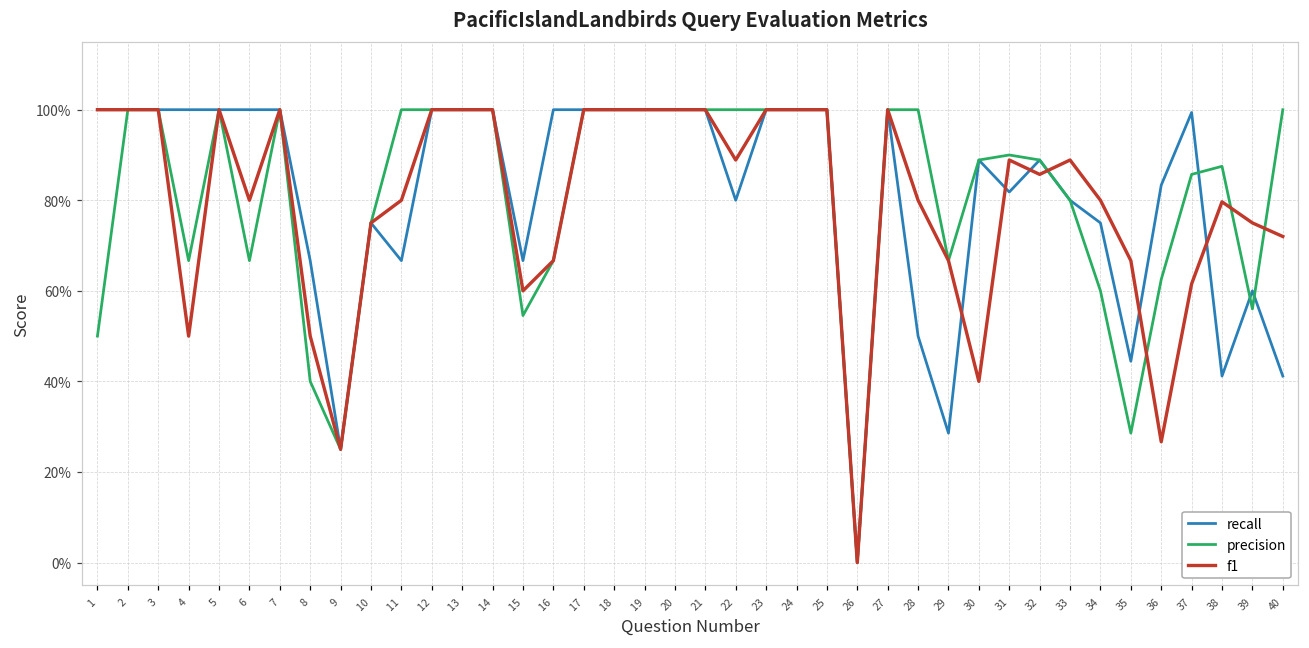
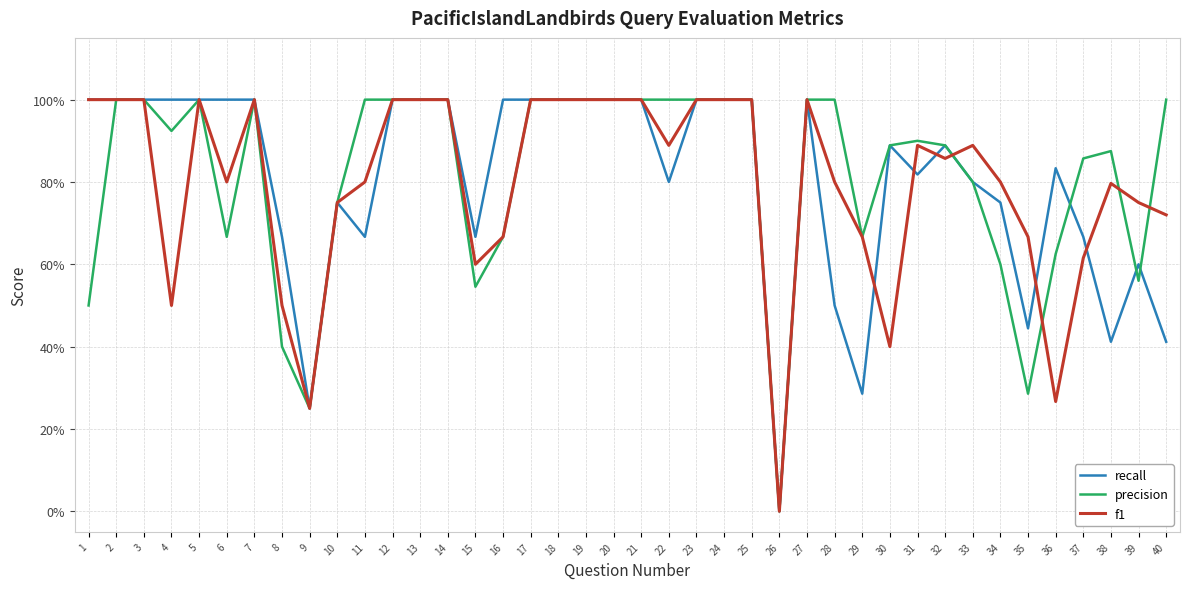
precision, 4: 67% -> 92%
recall, 37: 99% -> 67%
